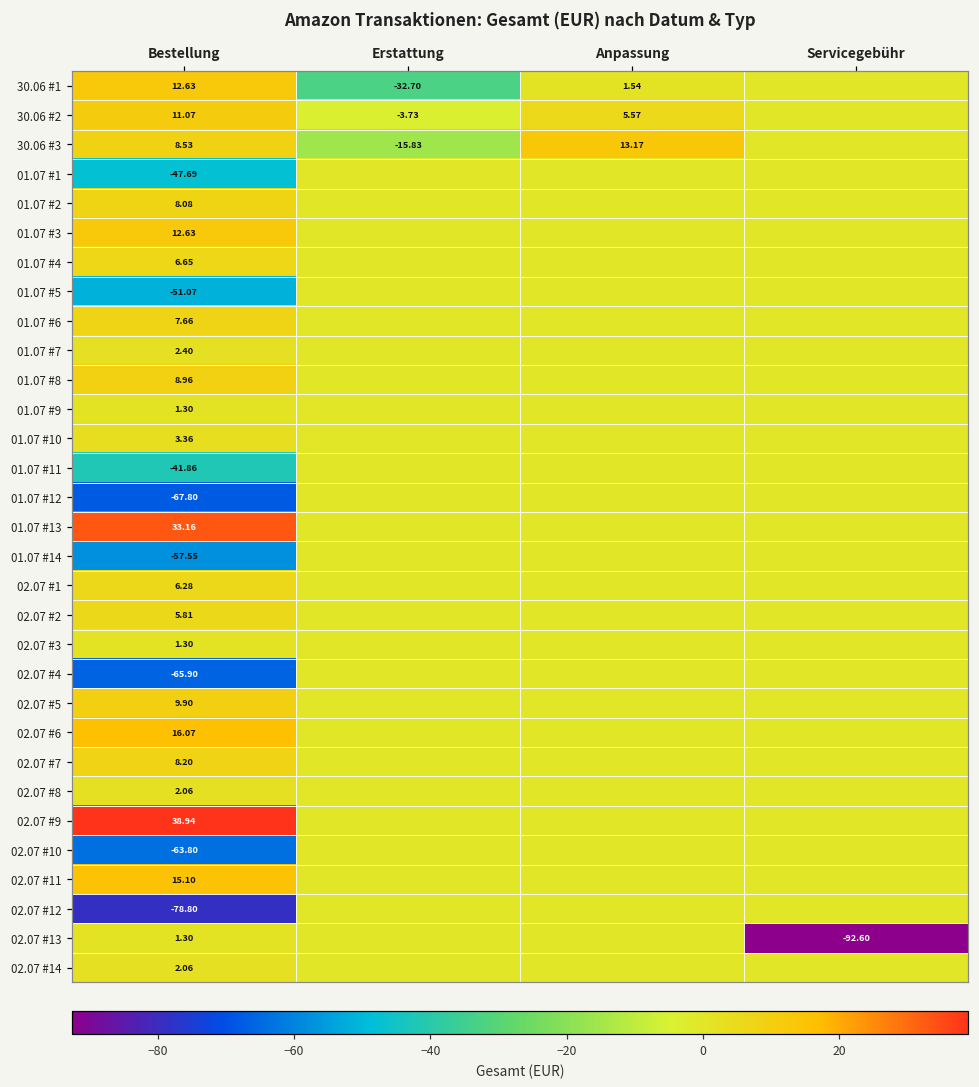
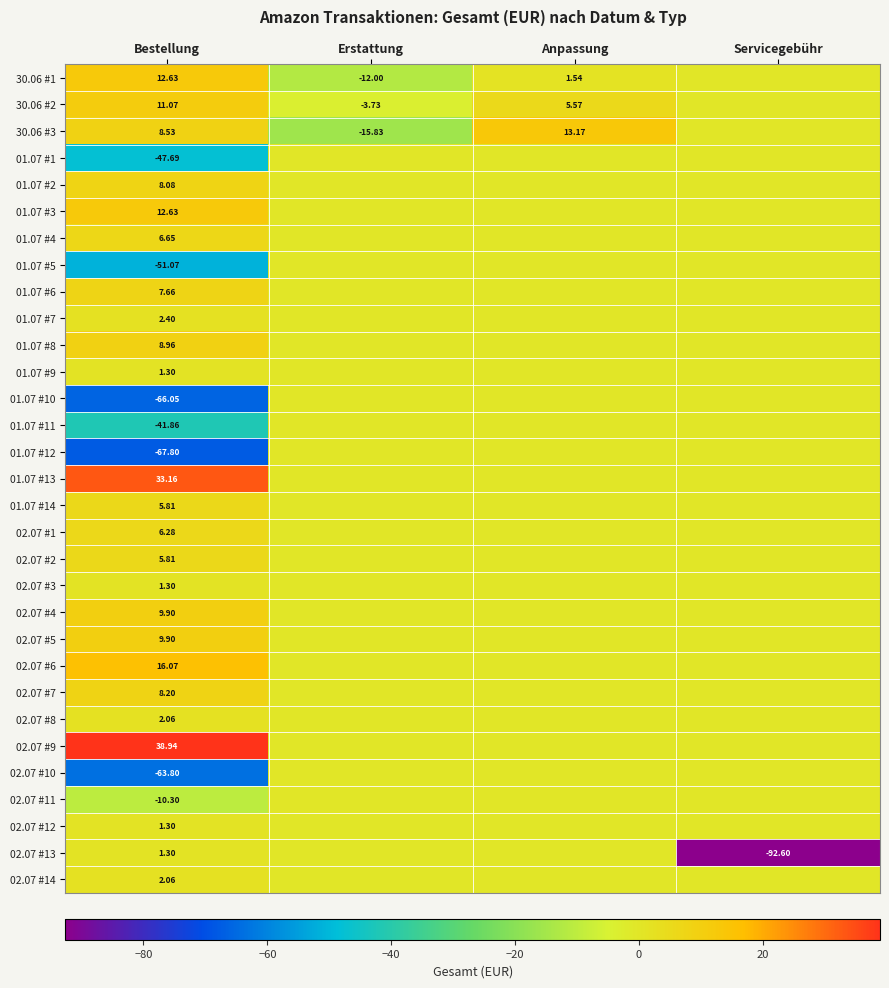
30.06 #1, Erstattung: -32.70 -> -12.00
01.07 #10, Bestellung: 3.36 -> -66.05
01.07 #14, Bestellung: -57.55 -> 5.81
02.07 #4, Bestellung: -65.90 -> 9.90
02.07 #11, Bestellung: 15.10 -> -10.30
02.07 #12, Bestellung: -78.80 -> 1.30
